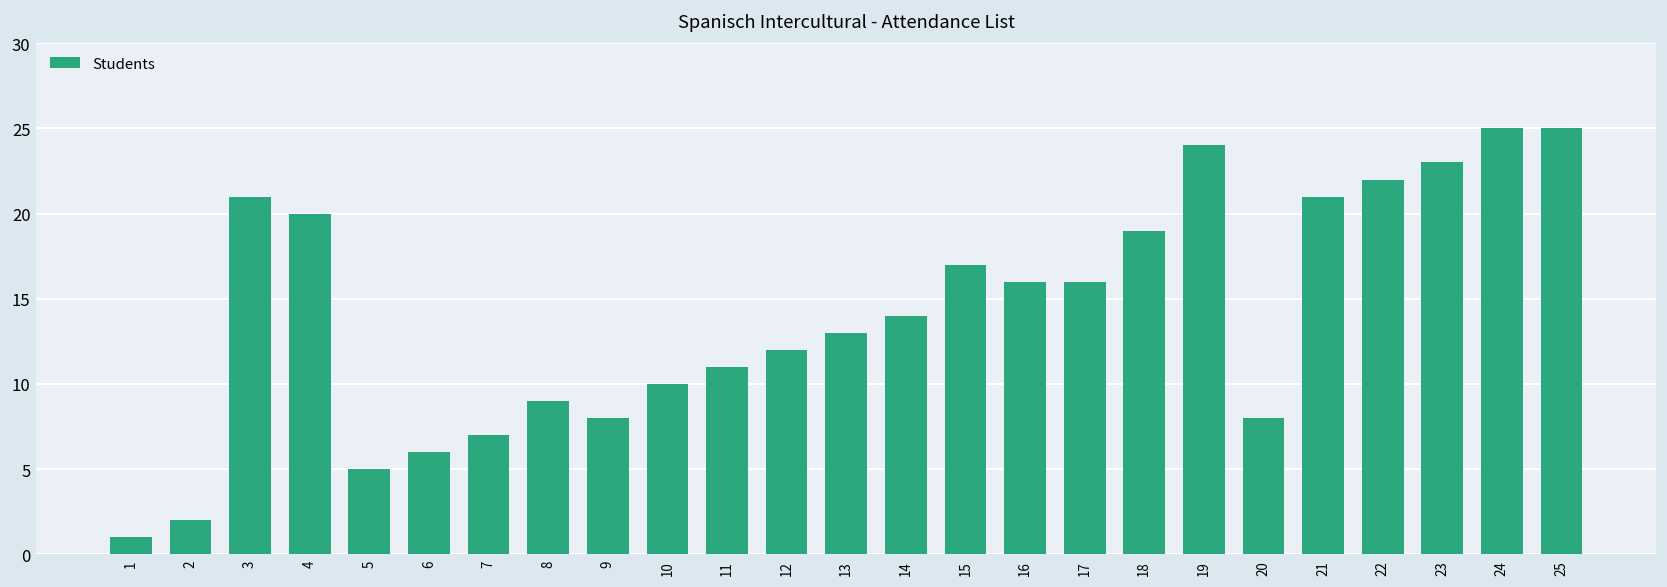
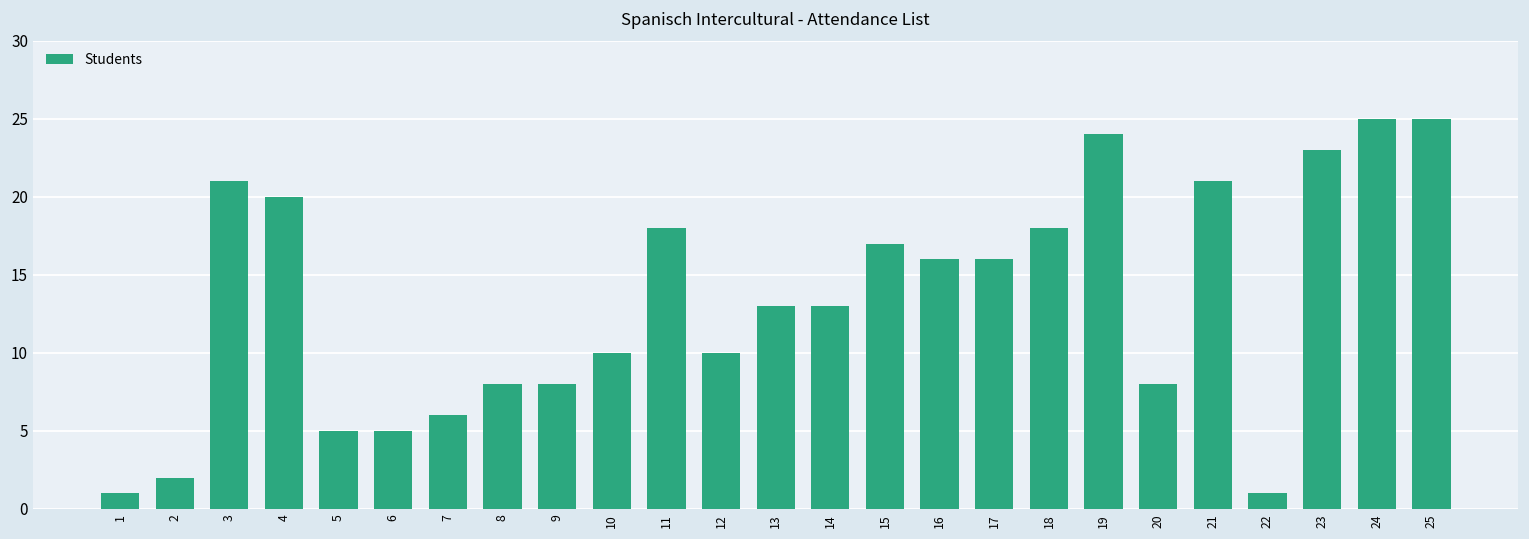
6: 6 -> 5
7: 7 -> 6
8: 9 -> 8
11: 11 -> 18
12: 12 -> 10
14: 14 -> 13
18: 19 -> 18
22: 22 -> 1
